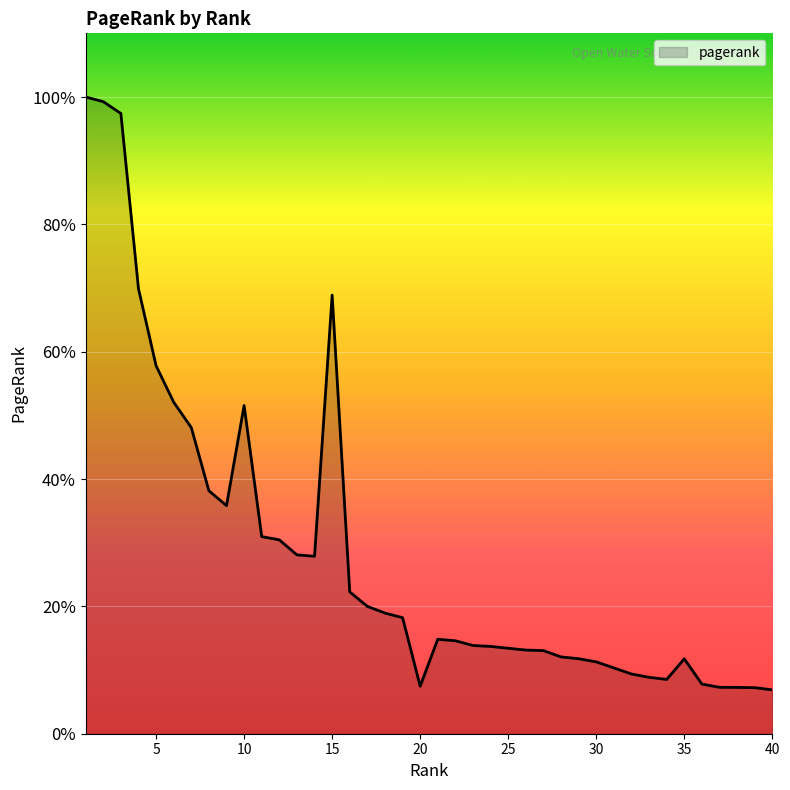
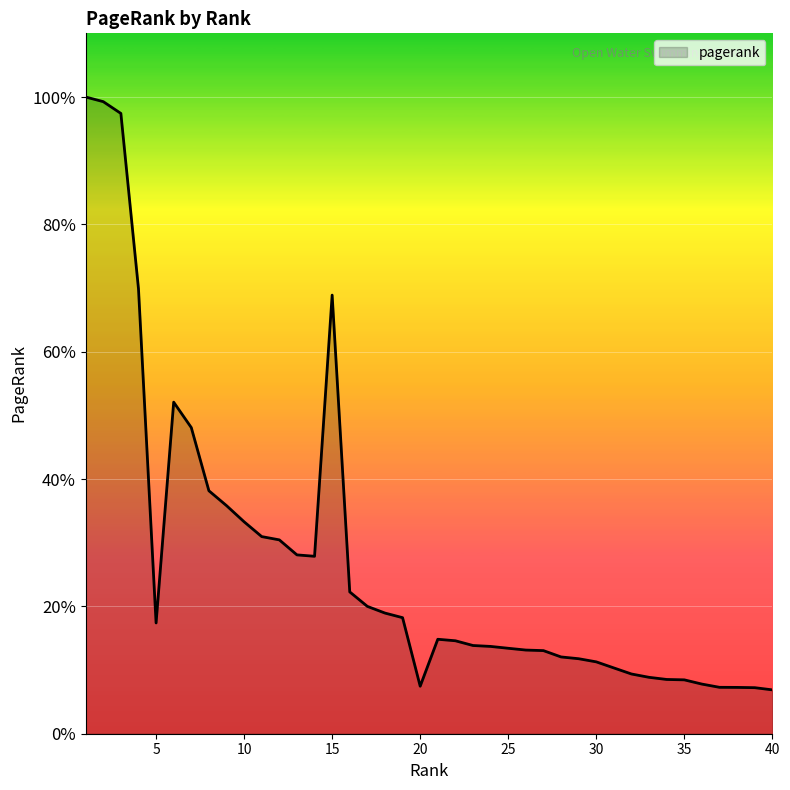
5: 58% -> 17%
10: 52% -> 33%
35: 12% -> 8%
